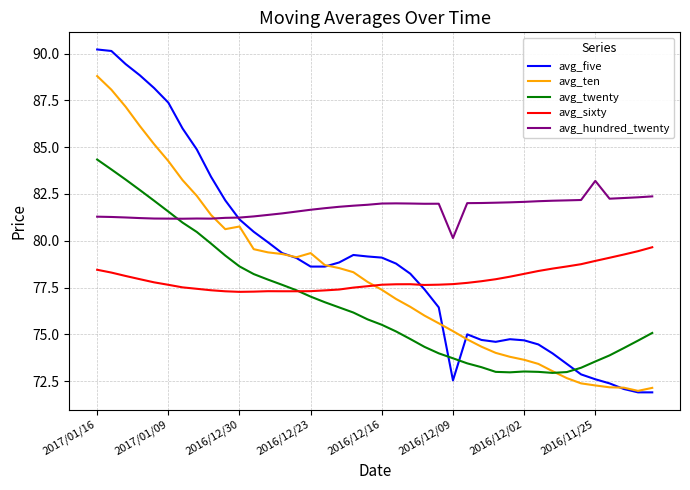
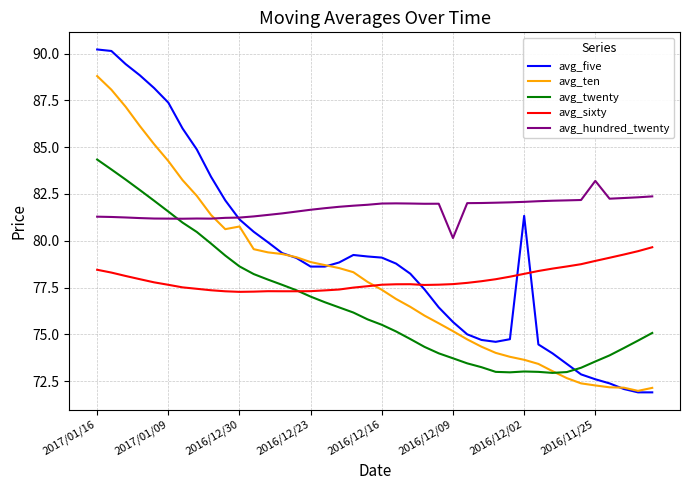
avg_ten, 2016/12/23: 79.3 -> 78.9
avg_five, 2016/12/09: 72.5 -> 75.7
avg_five, 2016/12/02: 74.7 -> 81.3
